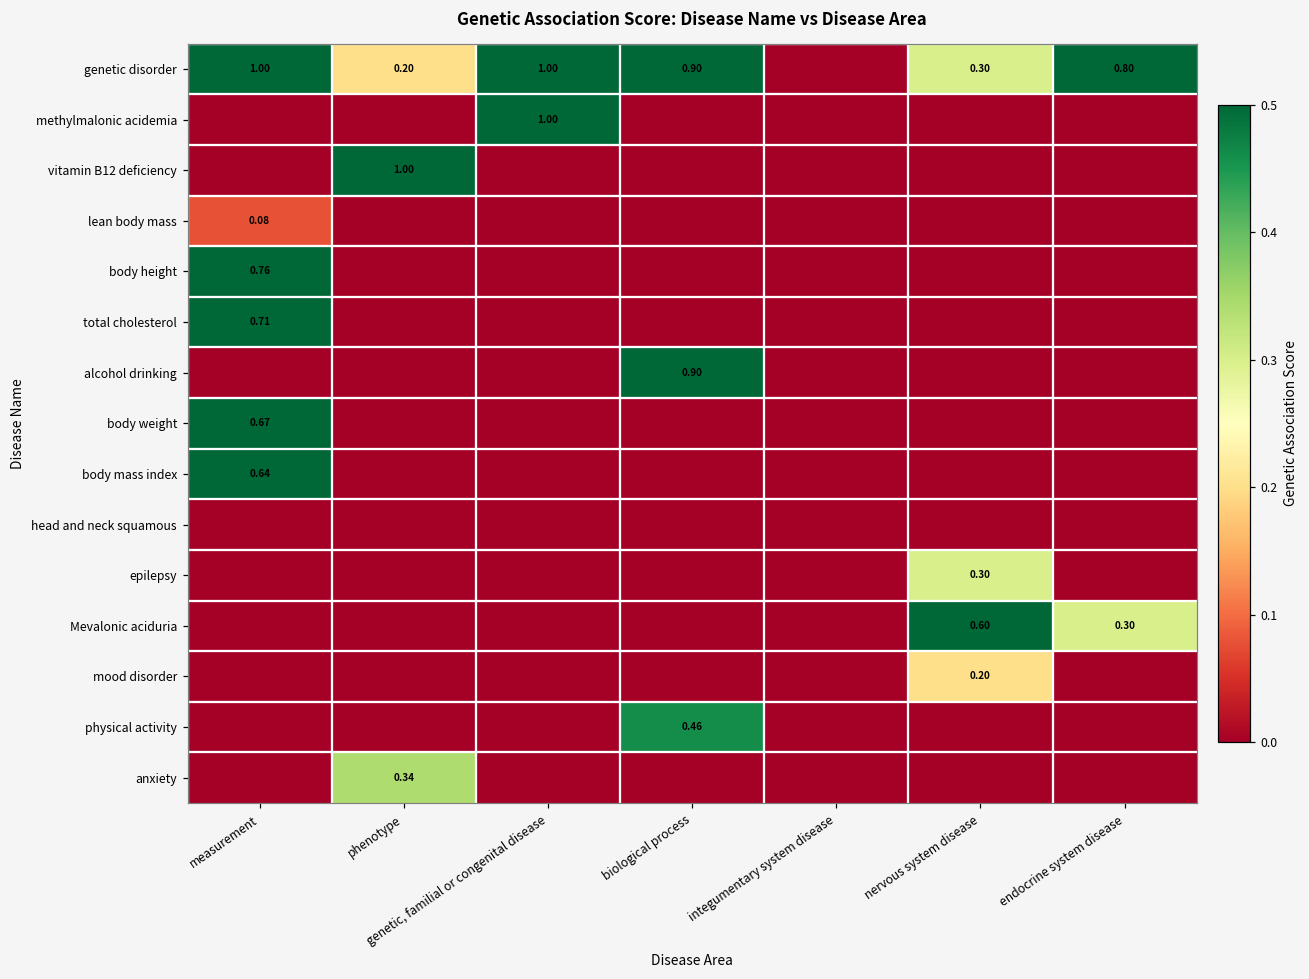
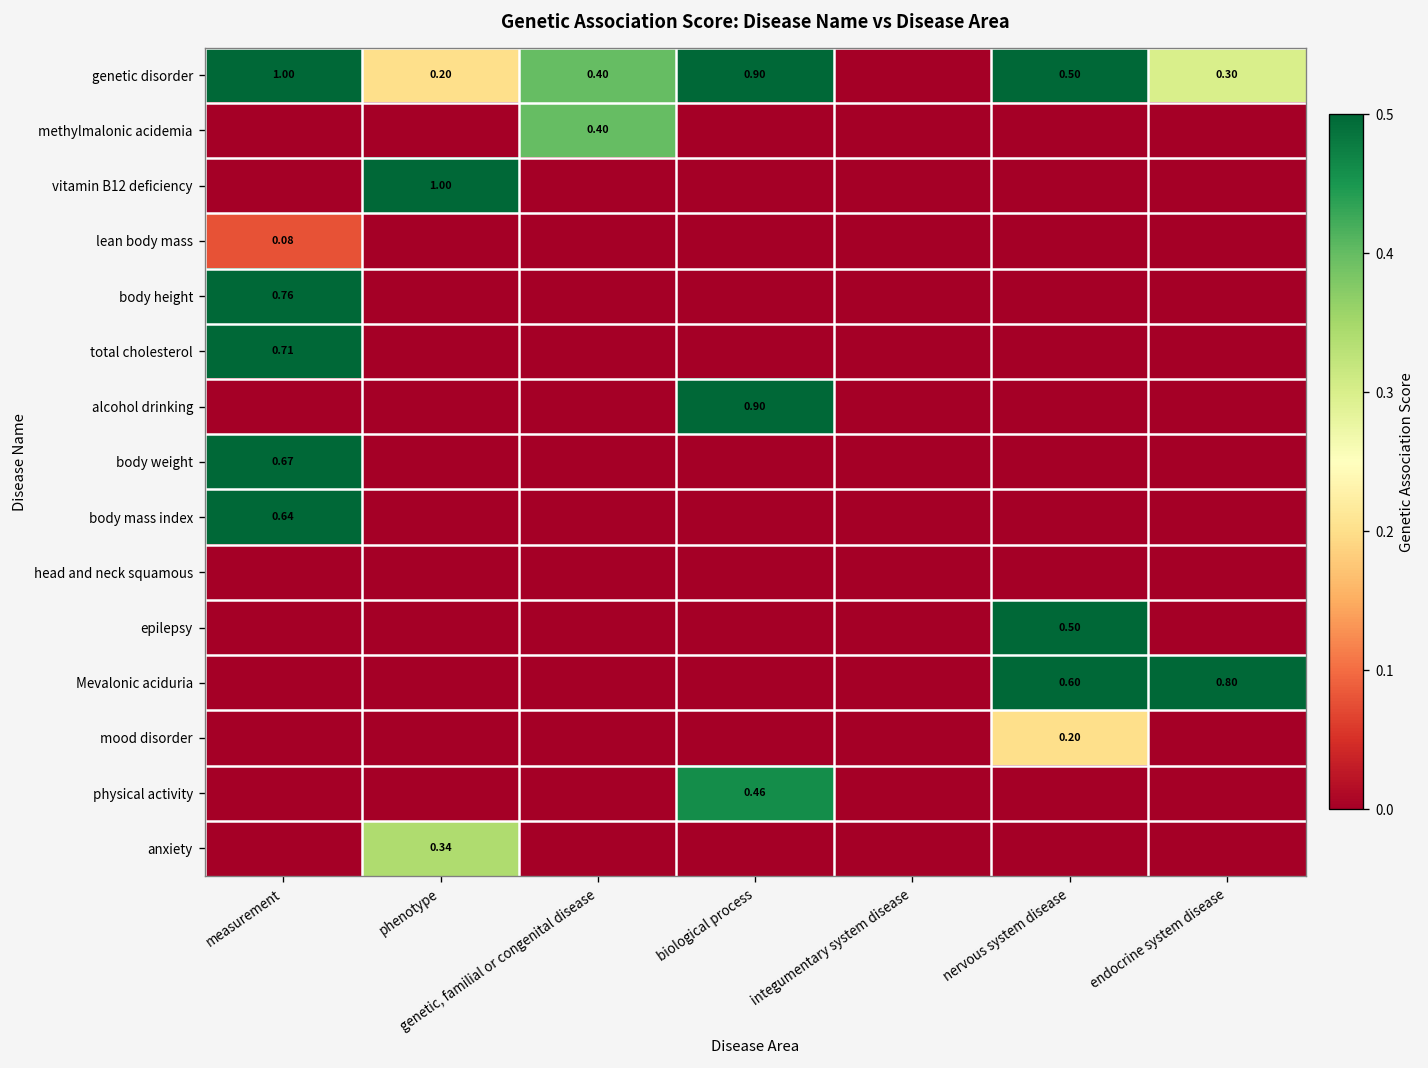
genetic disorder, genetic, familial or congenital disease: 1.00 -> 0.40
genetic disorder, nervous system disease: 0.30 -> 0.50
genetic disorder, endocrine system disease: 0.80 -> 0.30
methylmalonic acidemia, genetic, familial or congenital disease: 1.00 -> 0.40
epilepsy, nervous system disease: 0.30 -> 0.50
Mevalonic aciduria, endocrine system disease: 0.30 -> 0.80
